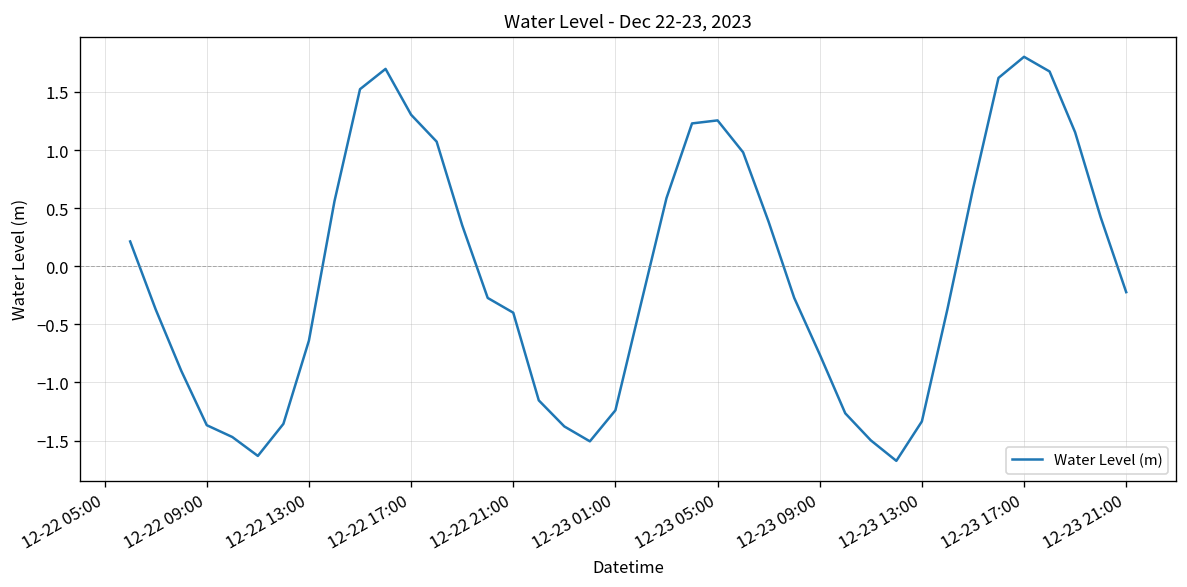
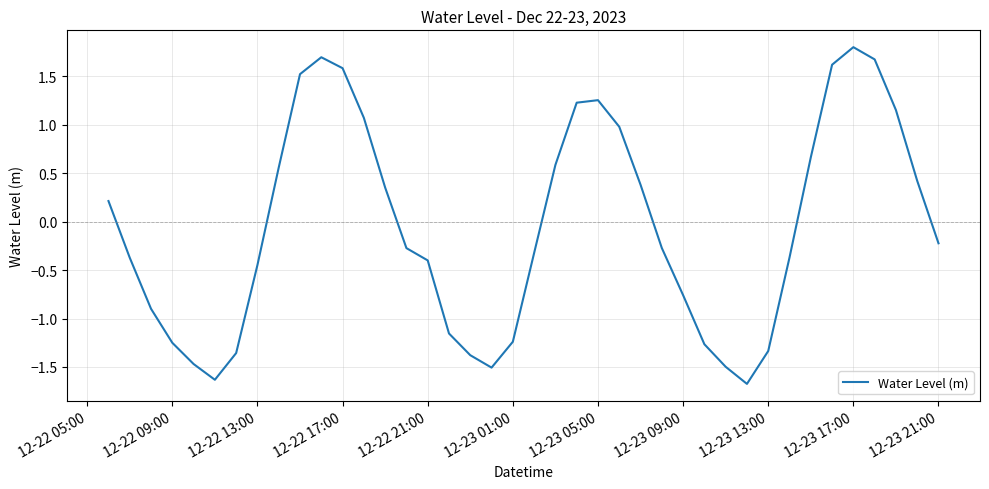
12-22 09:00: -1.4 -> -1.3
12-22 13:00: -0.6 -> -0.4
12-22 17:00: 1.3 -> 1.6
